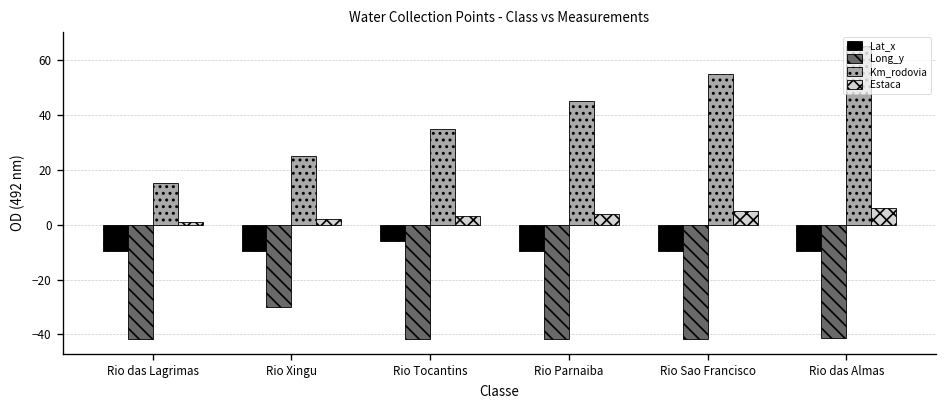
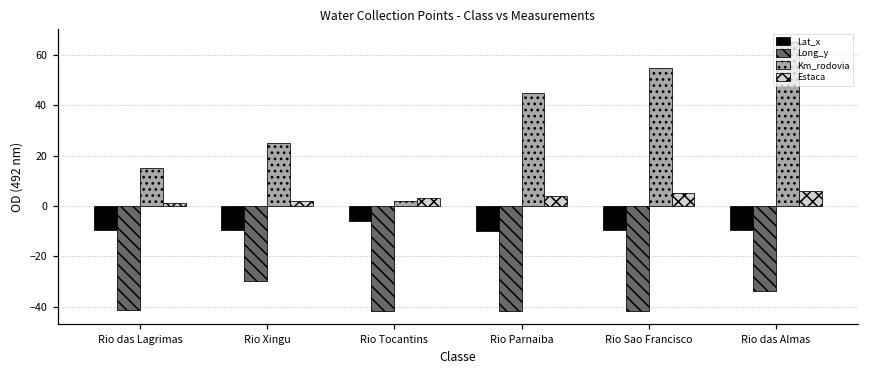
Km_rodovia, Rio Tocantins: 35 -> 2
Long_y, Rio das Almas: -41 -> -34
